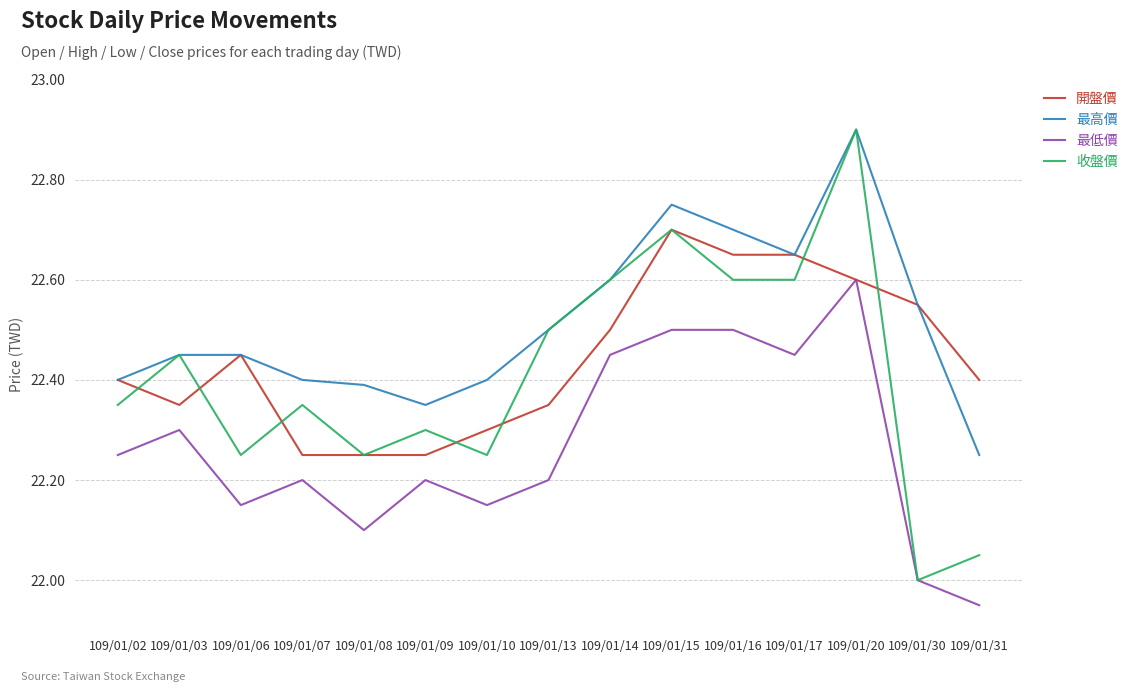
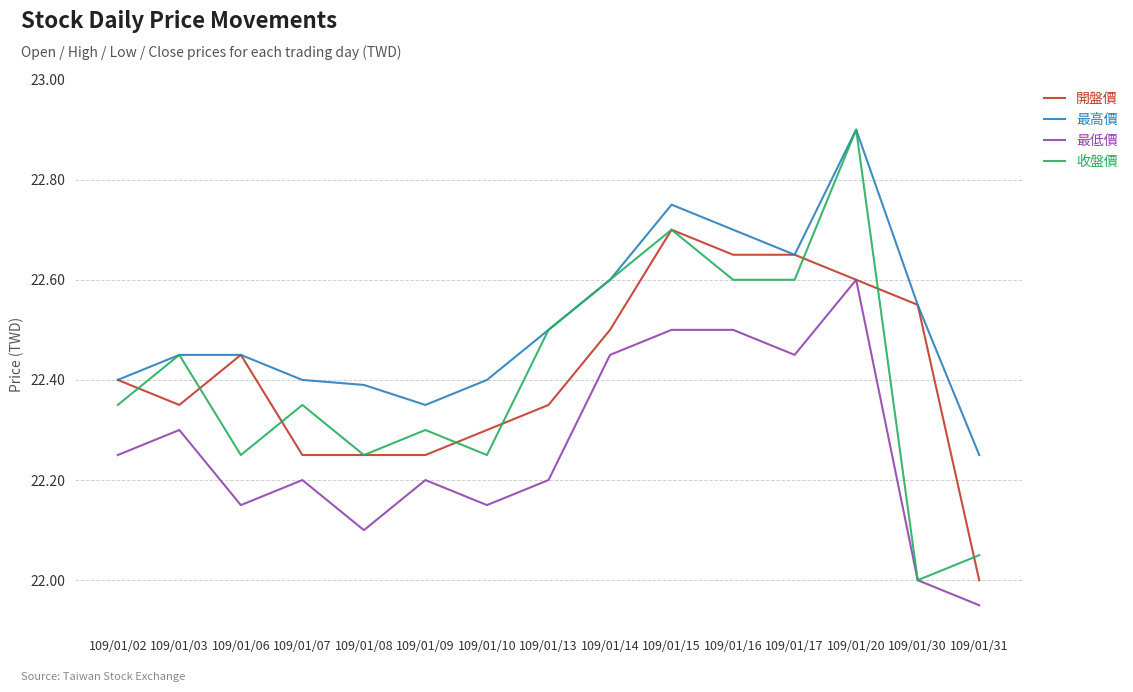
開盤價, 109/01/31: 22.4 -> 22.0
